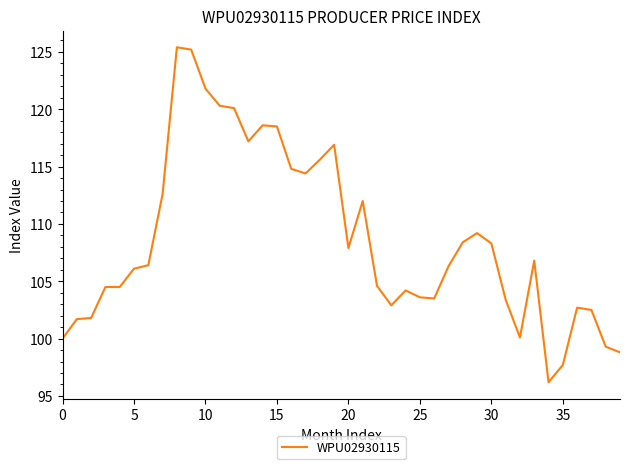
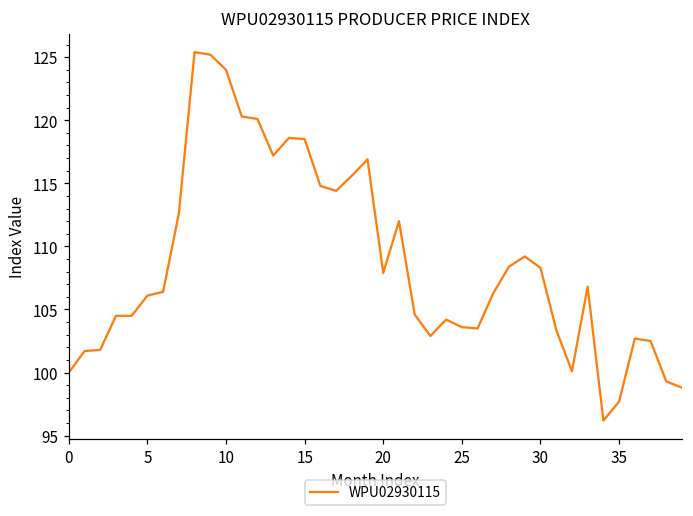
10: 121.8 -> 124.0
